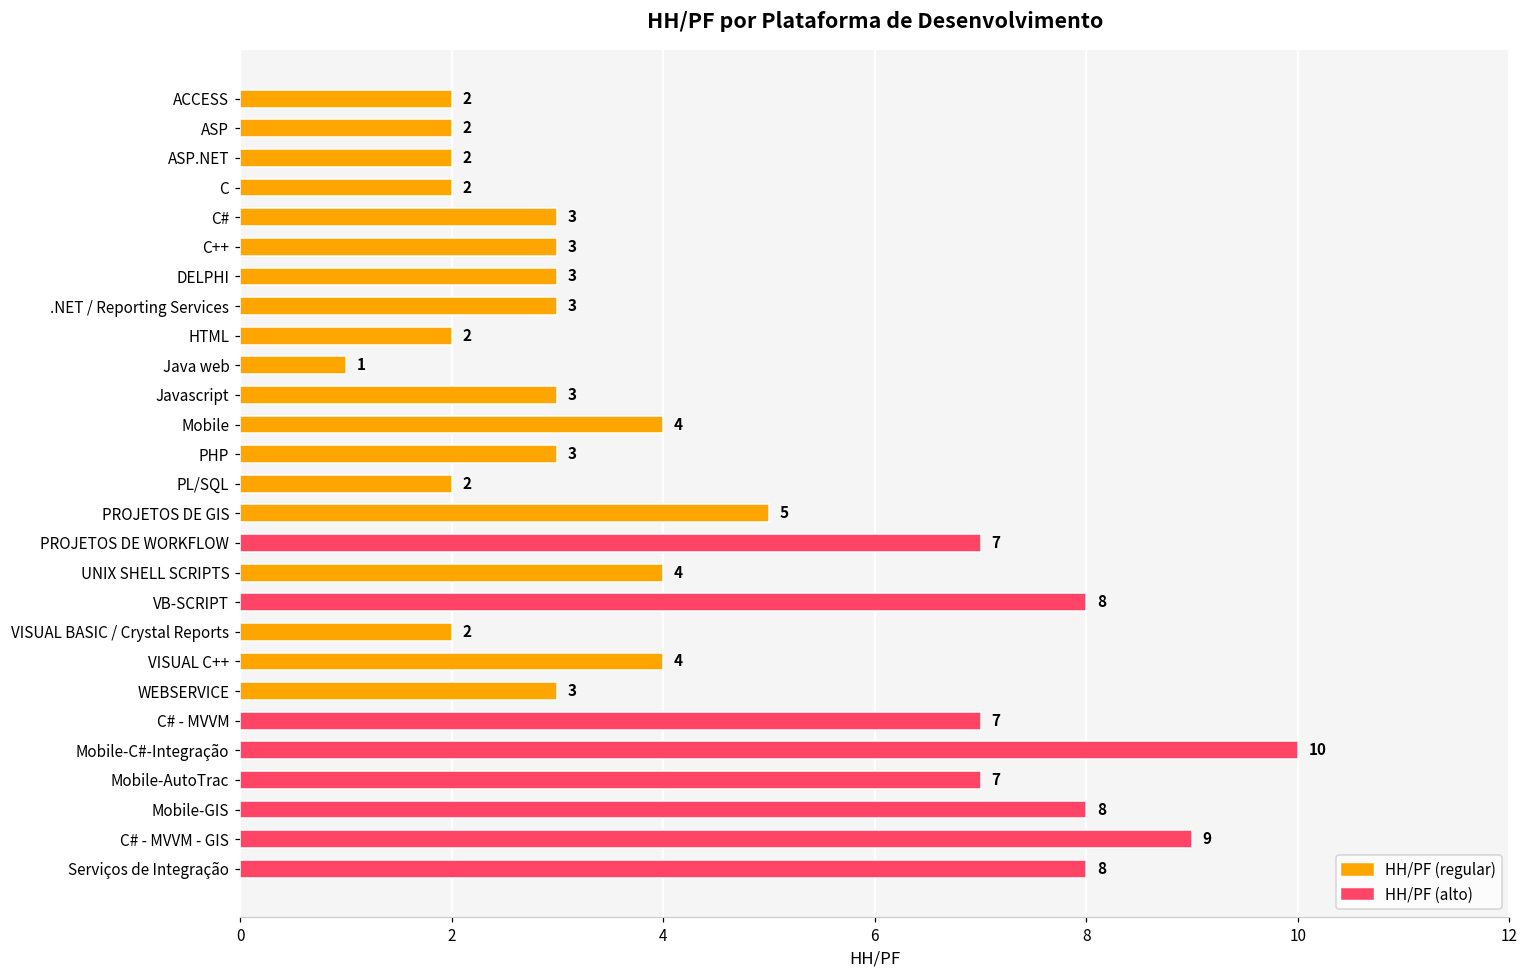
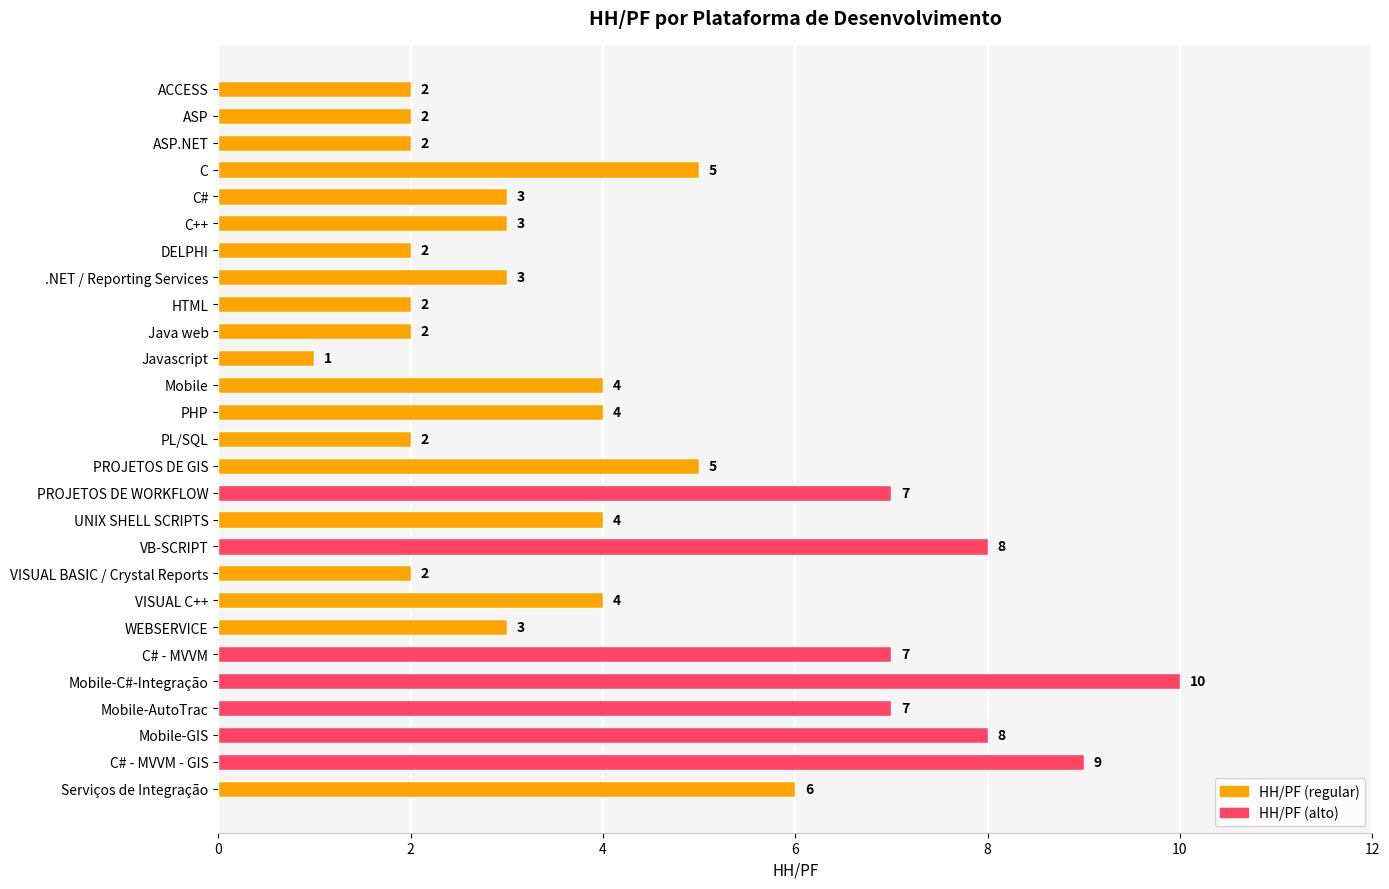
C: 2 -> 5
DELPHI: 3 -> 2
Java web: 1 -> 2
Javascript: 3 -> 1
PHP: 3 -> 4
Serviços de Integração: 8 -> 6
